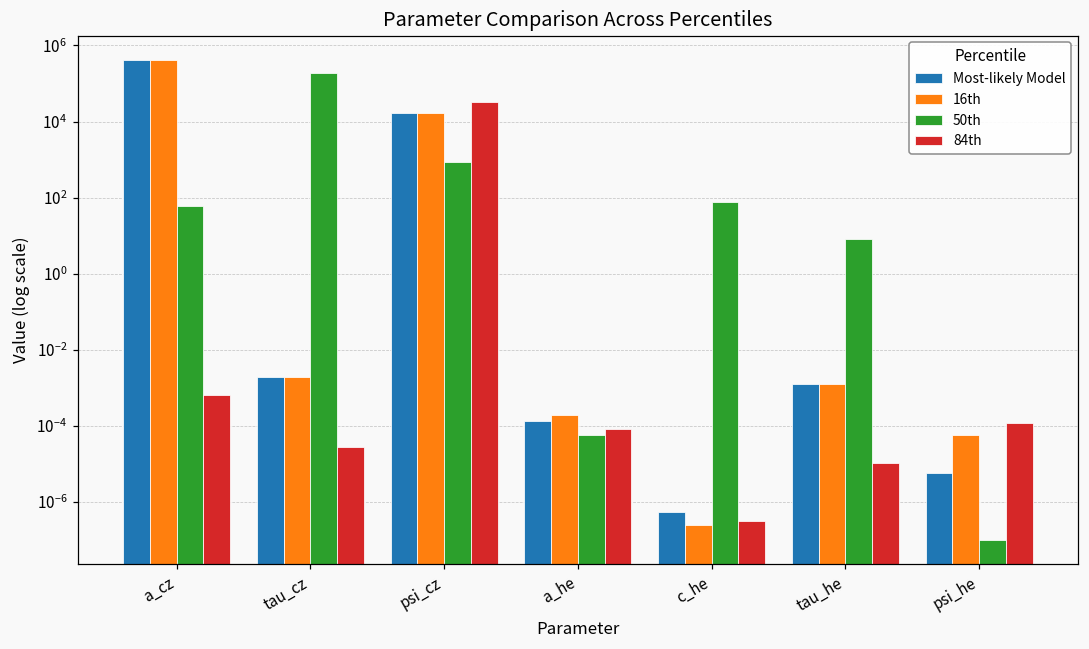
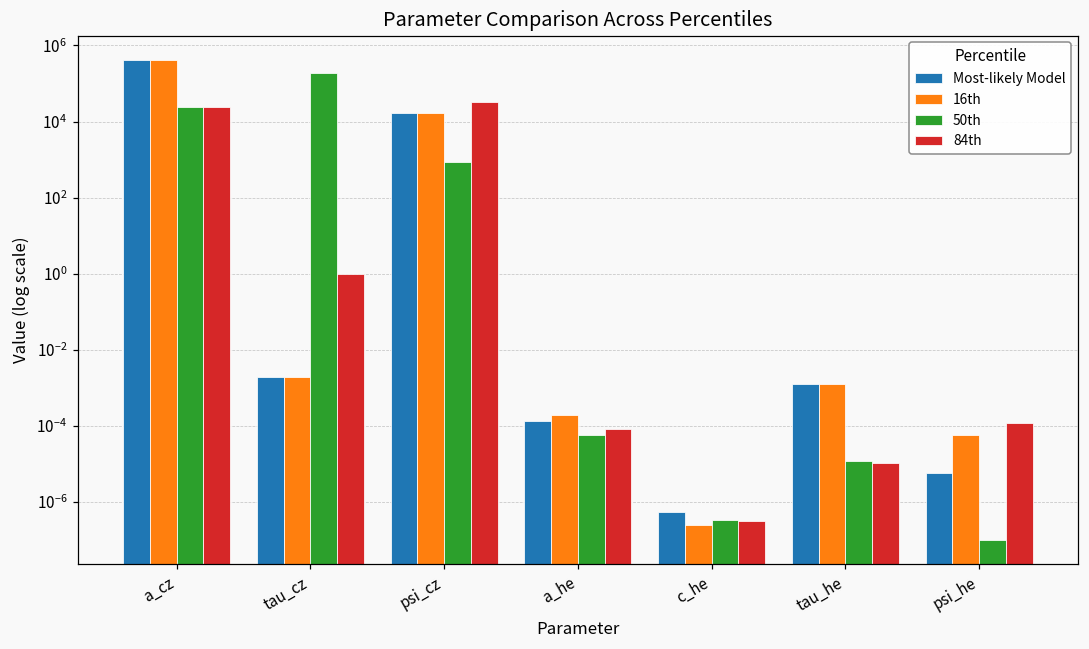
50th, a_cz: 60 -> 20000
84th, a_cz: 0.0006 -> 20000
84th, tau_cz: 0 -> 1
50th, c_he: 80 -> 0
50th, tau_he: 8 -> 0
